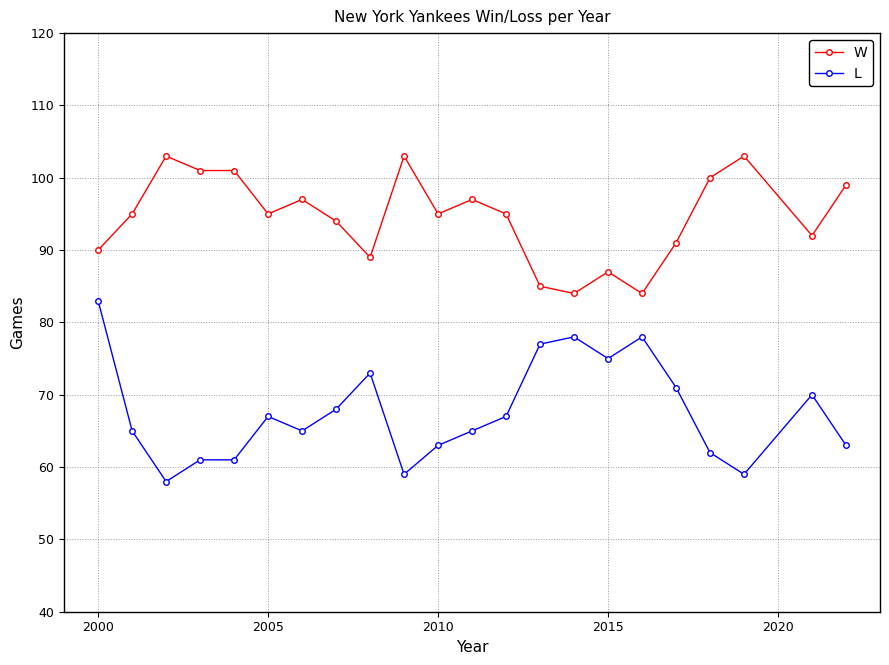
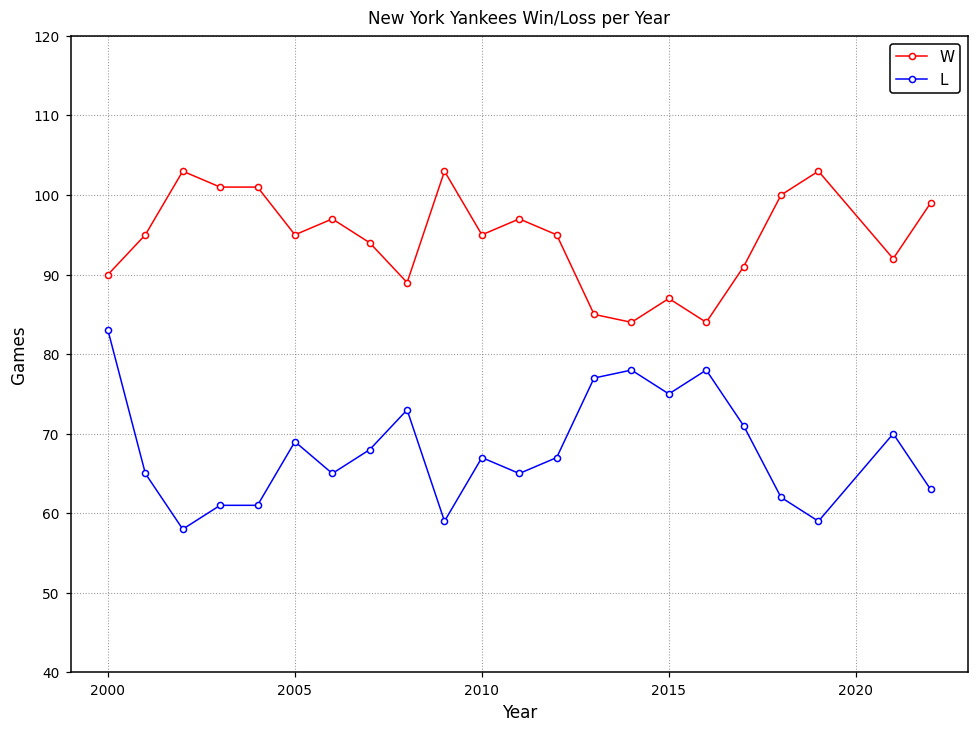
L, 2005: 67 -> 69
L, 2010: 63 -> 67
